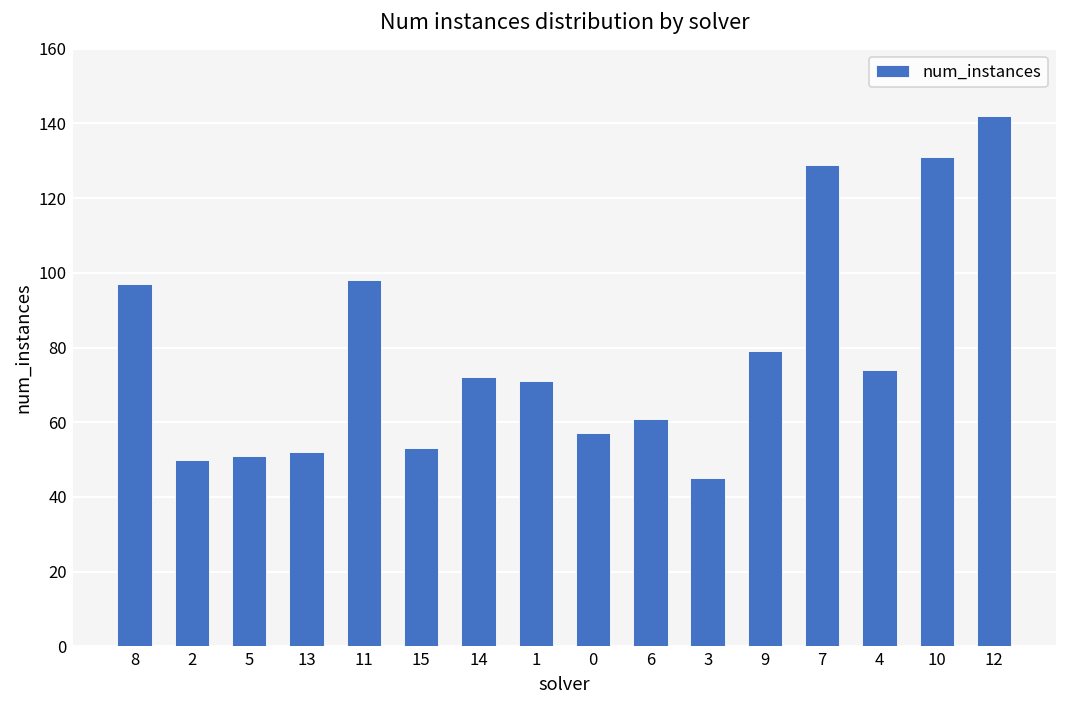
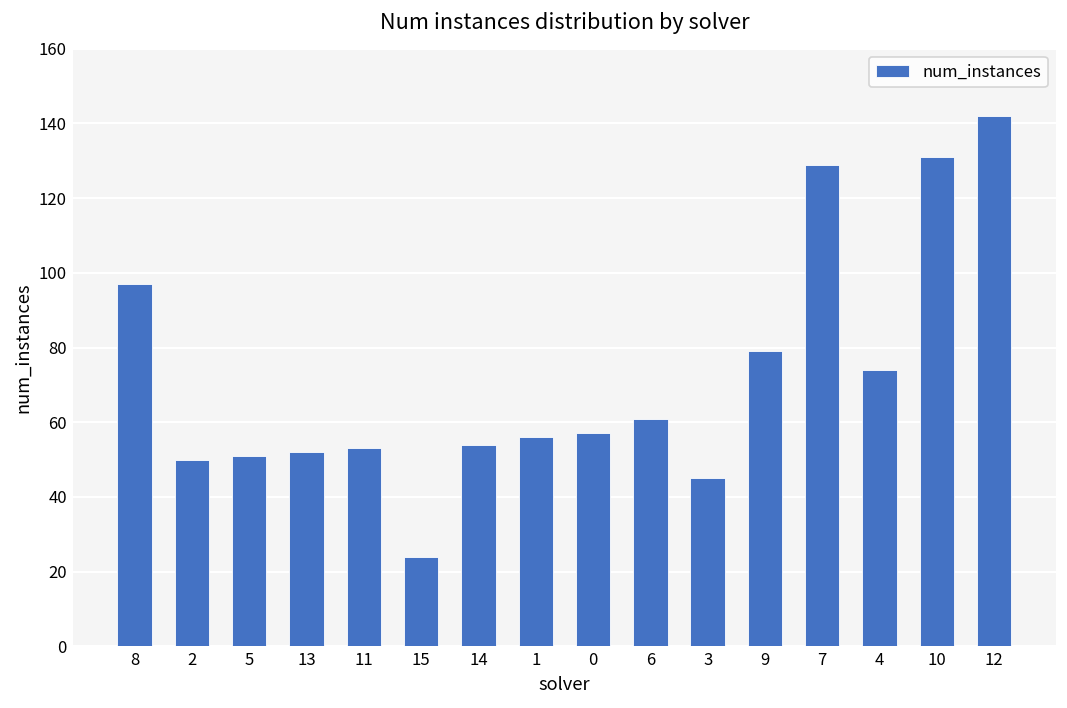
11: 98 -> 53
15: 53 -> 24
14: 72 -> 54
1: 71 -> 56
